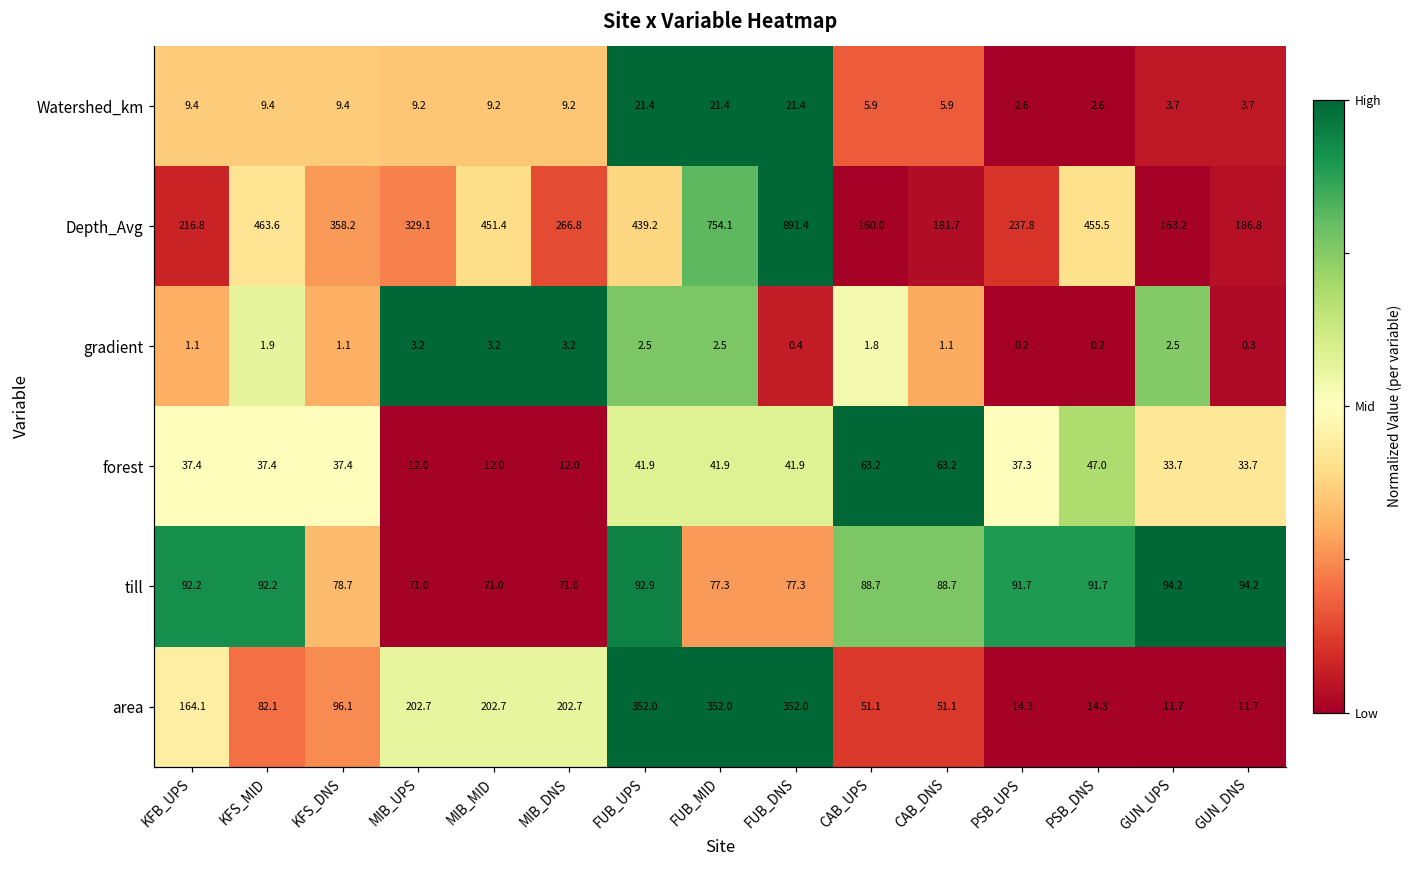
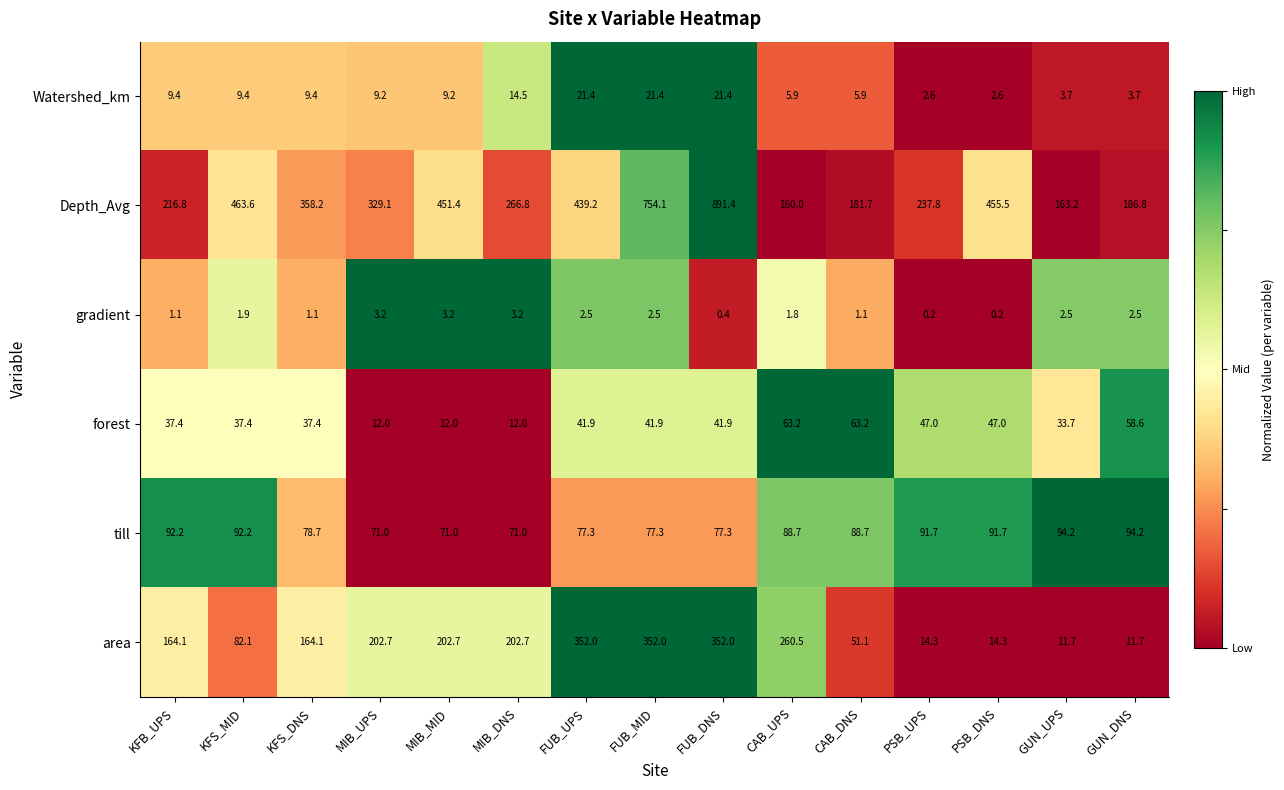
Watershed_km, MIB_DNS: 9.2 -> 14.5
gradient, GUN_DNS: 0.3 -> 2.5
forest, PSB_UPS: 37.3 -> 47.0
forest, GUN_DNS: 33.7 -> 58.6
till, FUB_UPS: 92.9 -> 77.3
area, KFS_DNS: 96.1 -> 164.1
area, CAB_UPS: 51.1 -> 260.5
